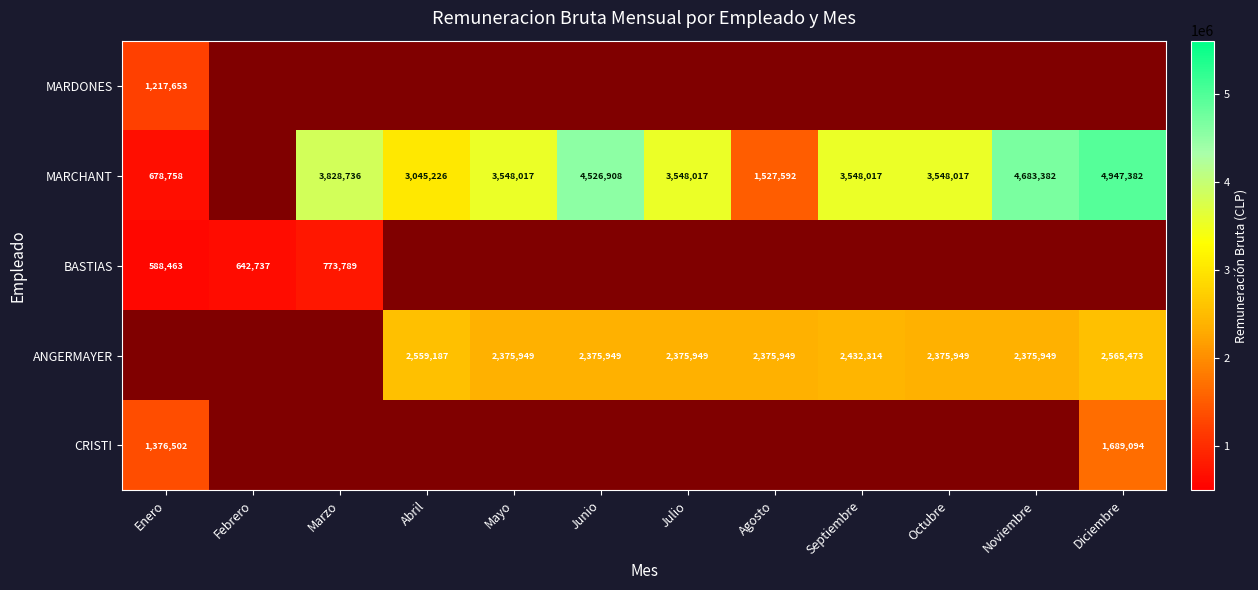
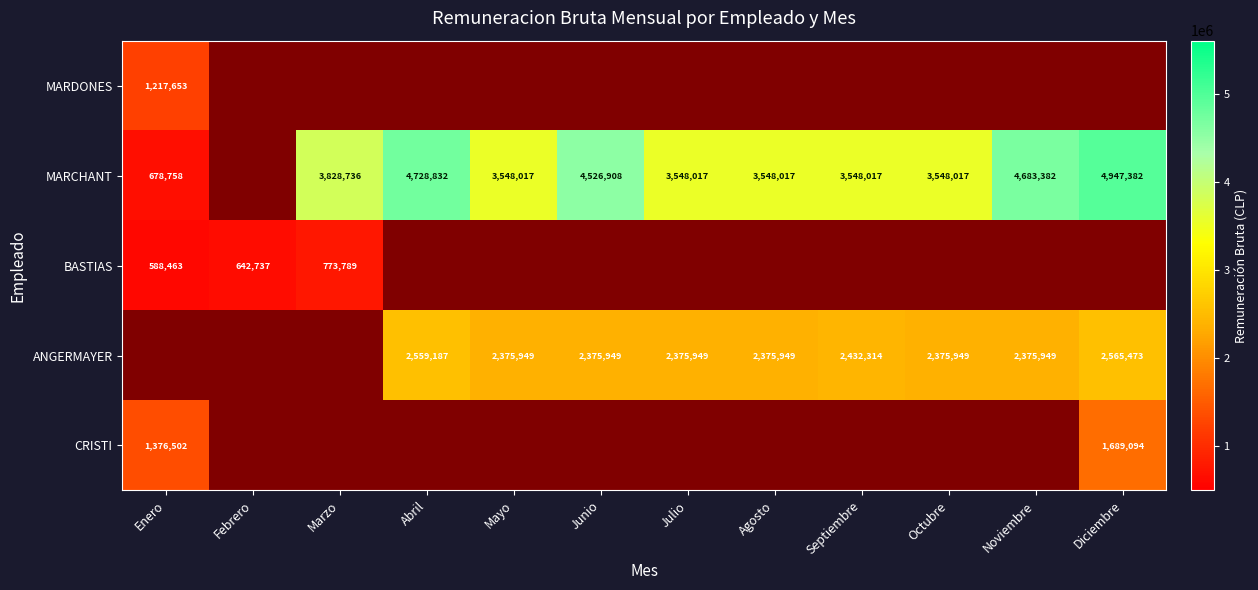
MARCHANT, Abril: 3,045,226 -> 4,728,832
MARCHANT, Agosto: 1,527,592 -> 3,548,017
